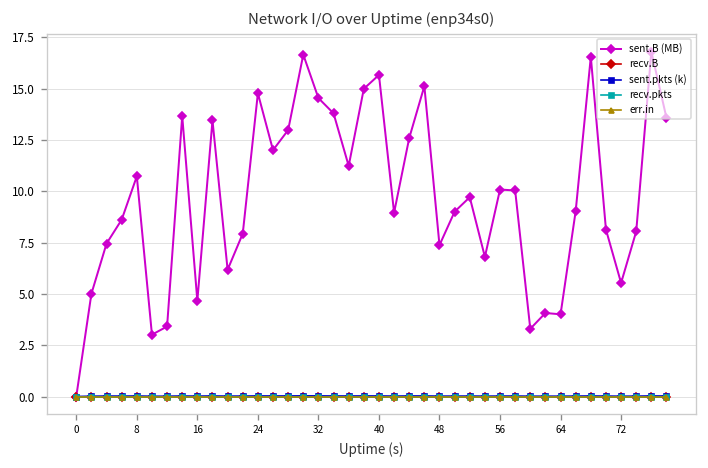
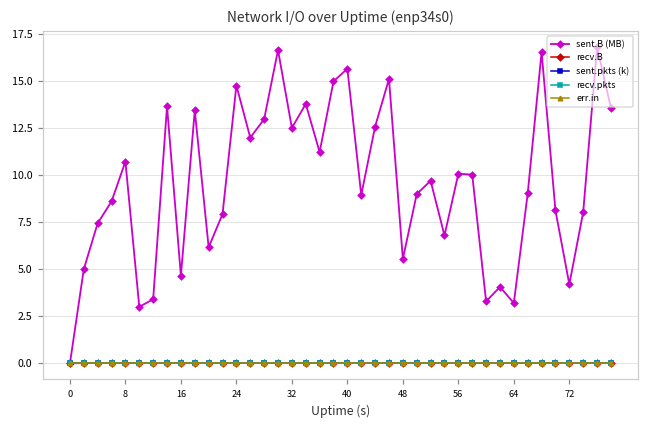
sent.B (MB), 32: 14.5 -> 12.5
sent.B (MB), 48: 7.4 -> 5.6
sent.B (MB), 64: 4.0 -> 3.2
sent.B (MB), 72: 5.5 -> 4.2
